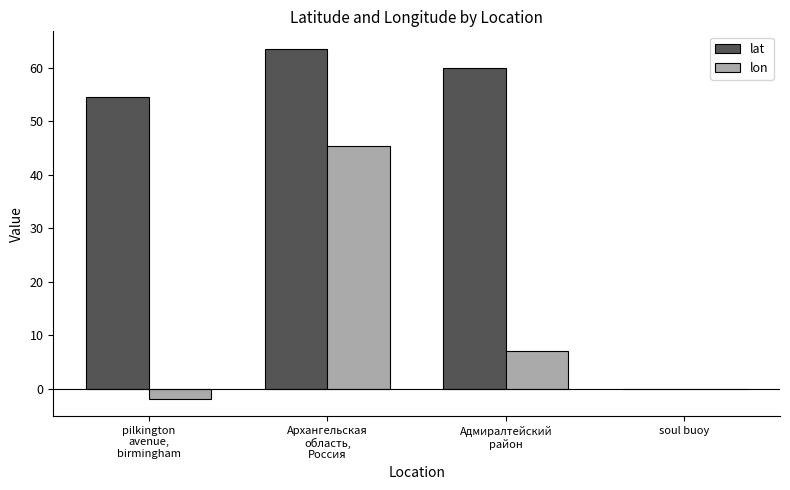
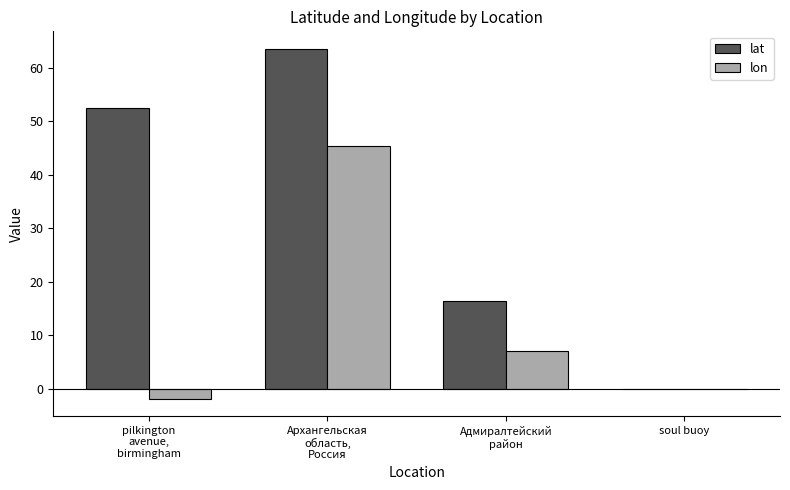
lat, pilkington avenue, birmingham: 55 -> 53
lat, Адмиралтейский район: 60 -> 16
